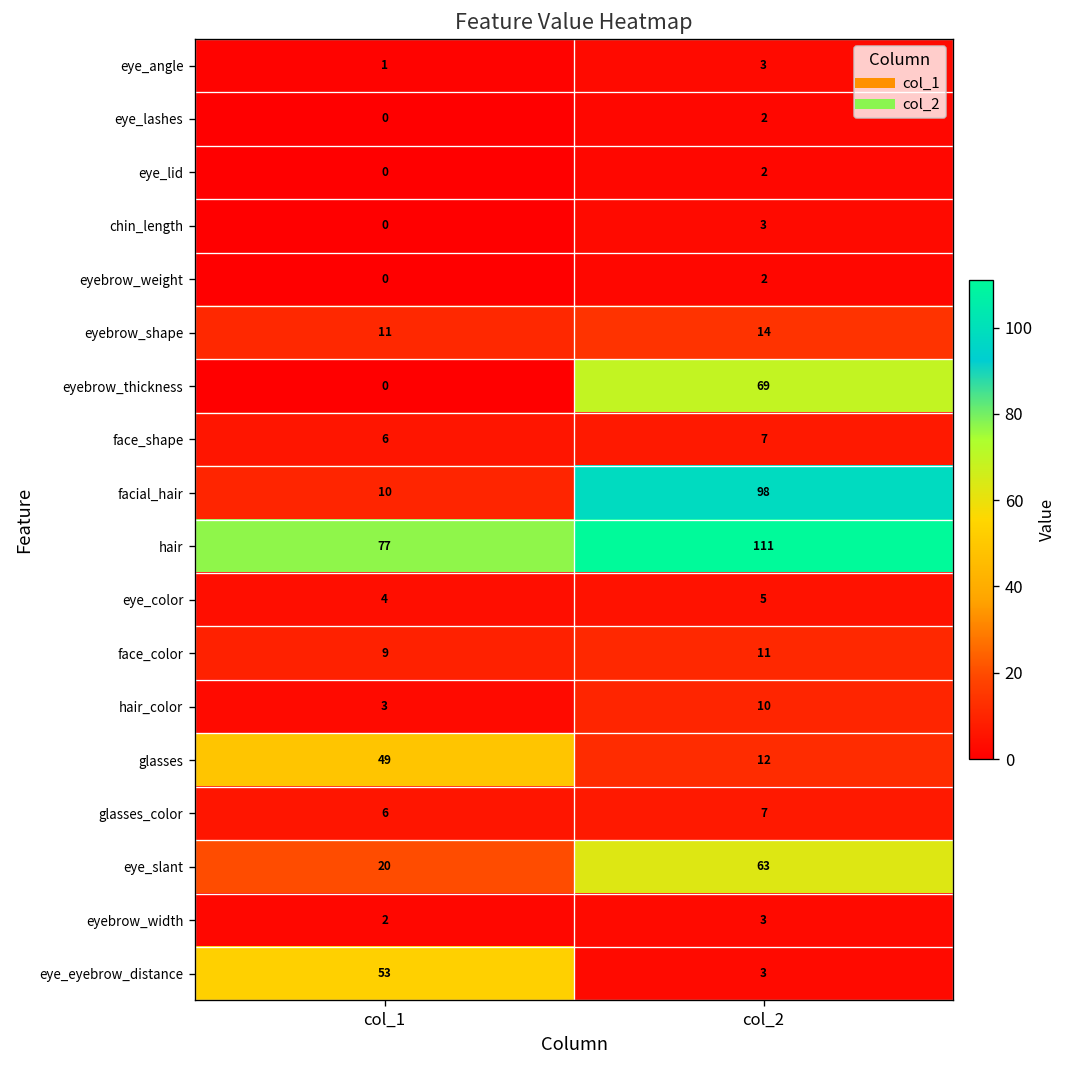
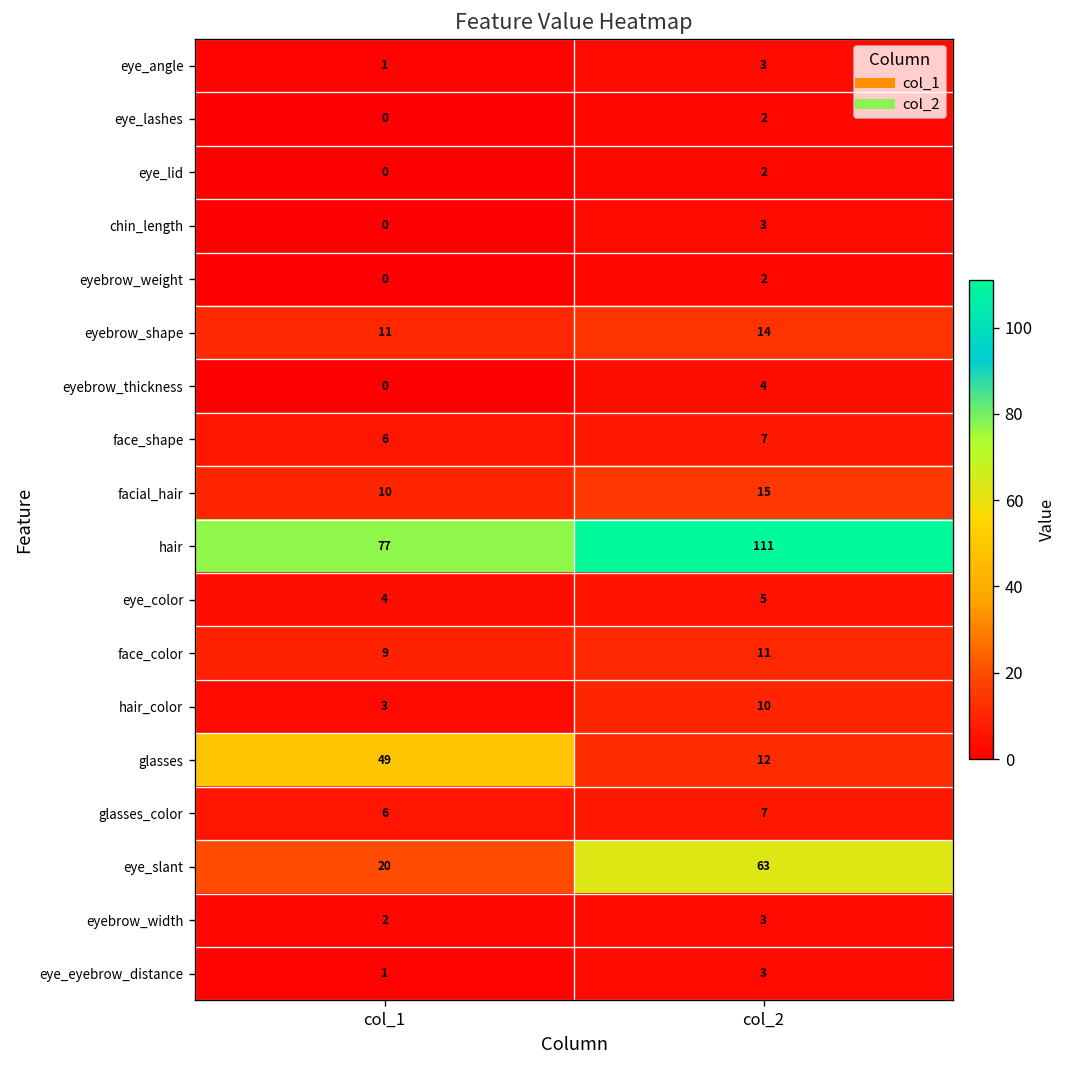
eyebrow_thickness, col_2: 69 -> 4
facial_hair, col_2: 98 -> 15
eye_eyebrow_distance, col_1: 53 -> 1
